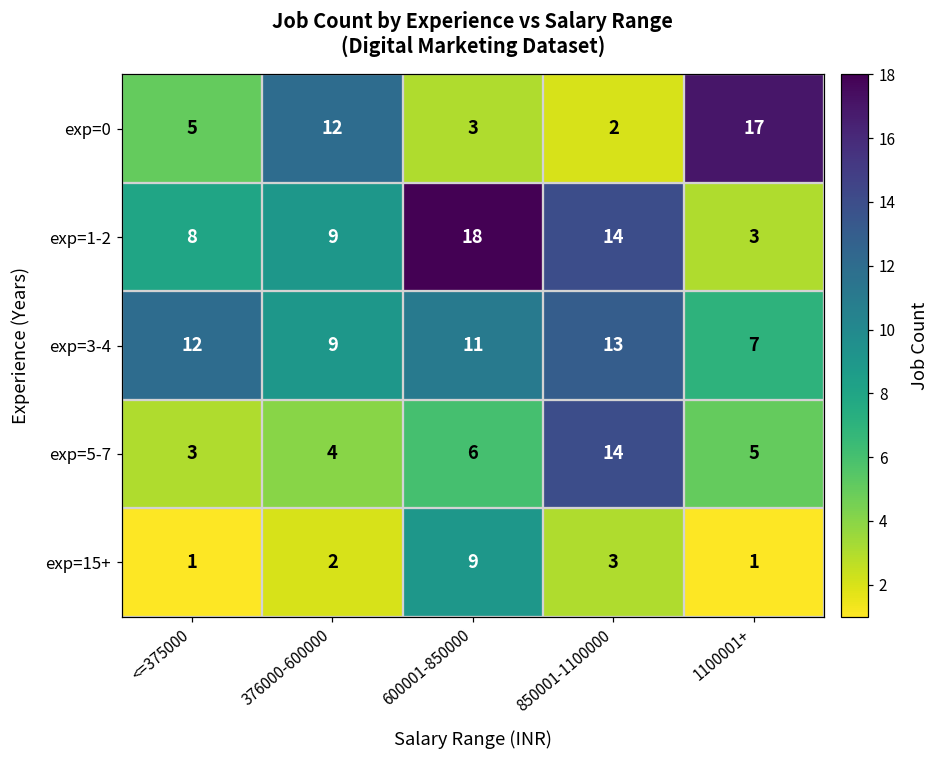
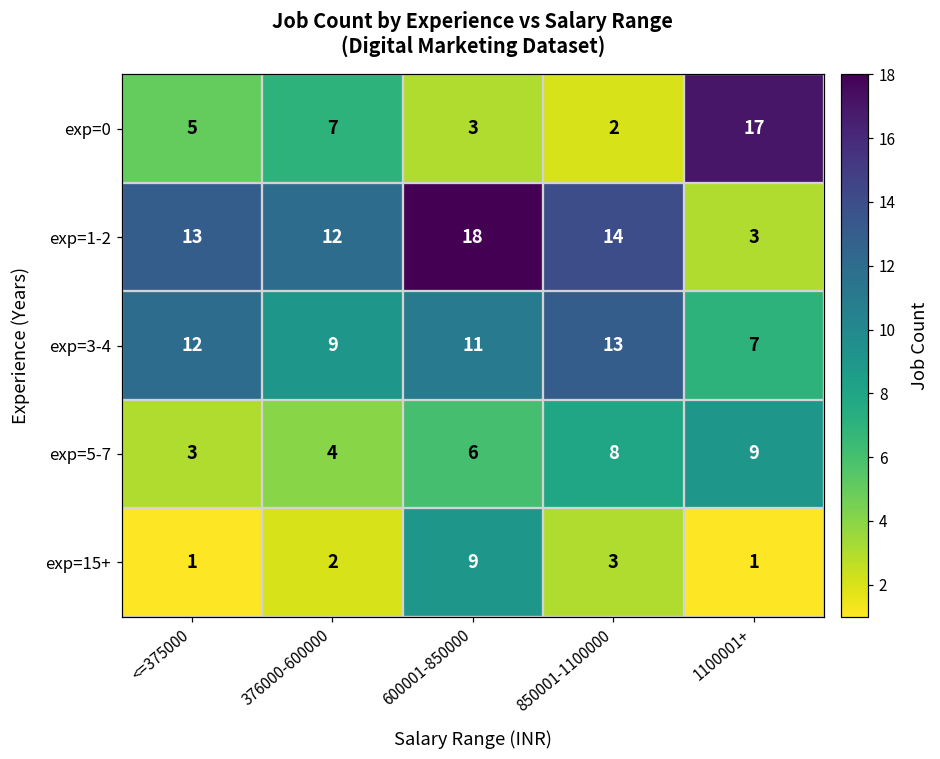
exp=0, 376000-600000: 12 -> 7
exp=1-2, <=375000: 8 -> 13
exp=1-2, 376000-600000: 9 -> 12
exp=5-7, 850001-1100000: 14 -> 8
exp=5-7, 1100001+: 5 -> 9
